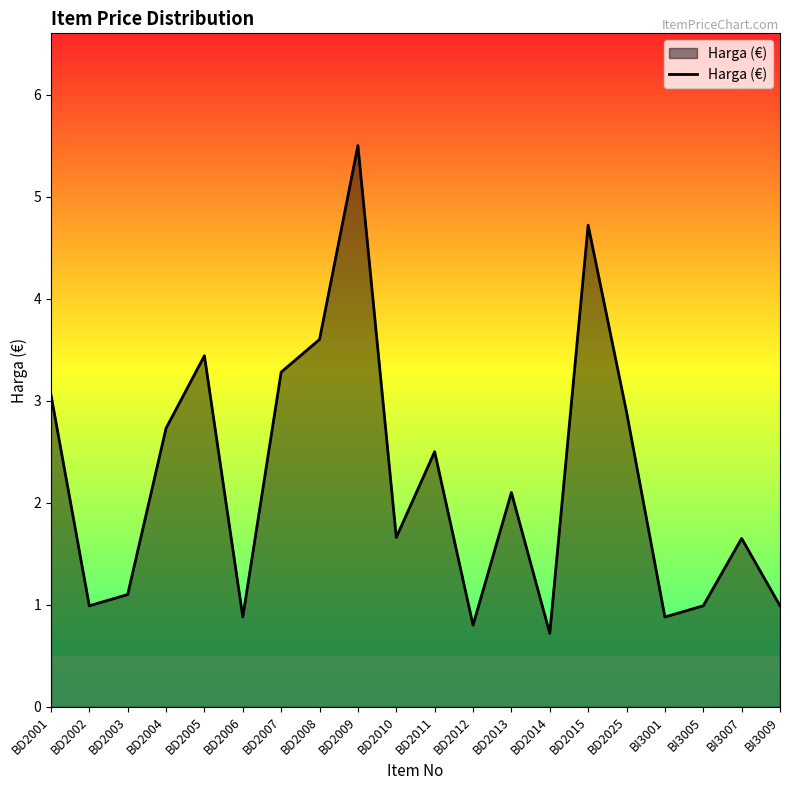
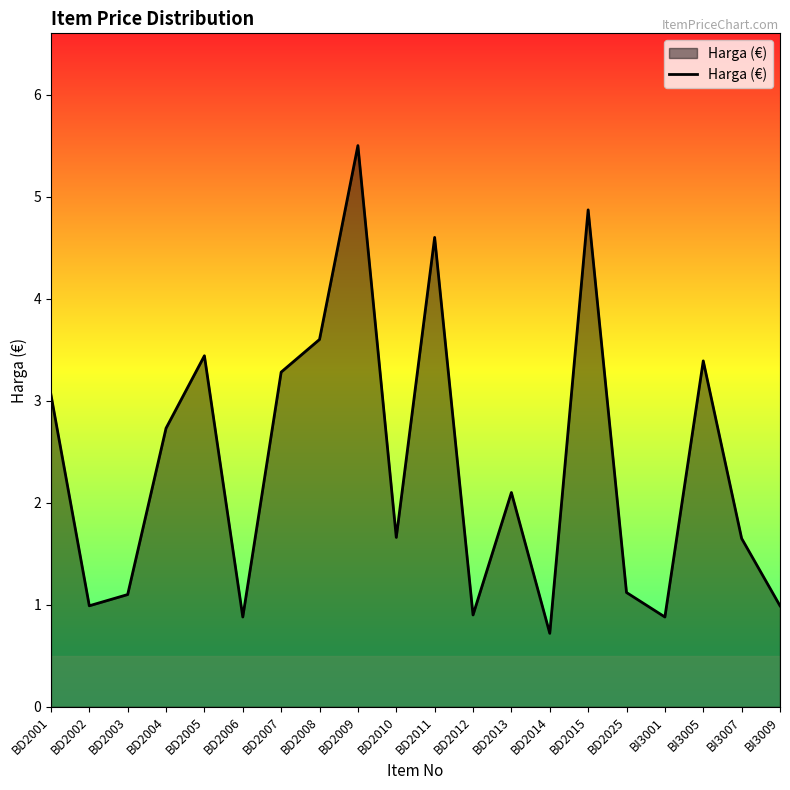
BD2011: 2.5 -> 4.6
BD2012: 0.8 -> 0.9
BD2015: 4.72 -> 4.87
BD2025: 2.89 -> 1.12
BI3005: 0.99 -> 3.39
